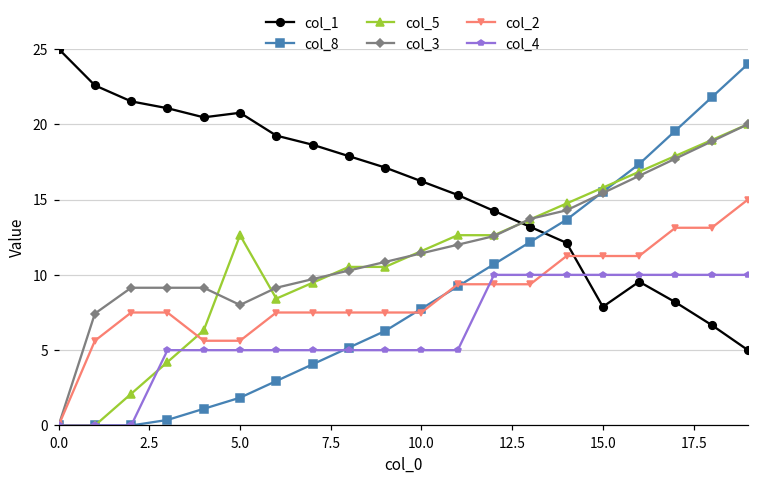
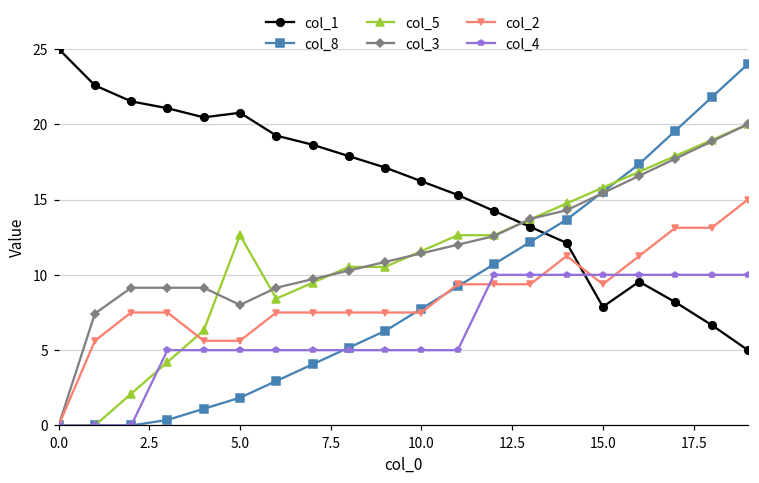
col_2, 15.0: 11.3 -> 9.4
